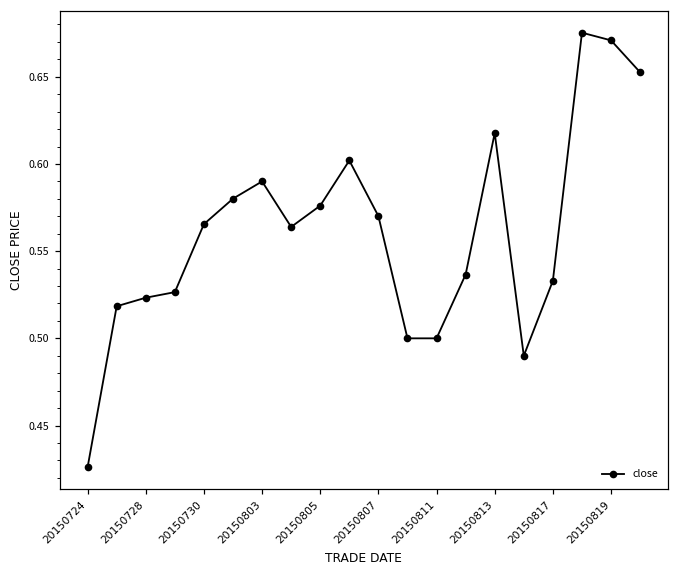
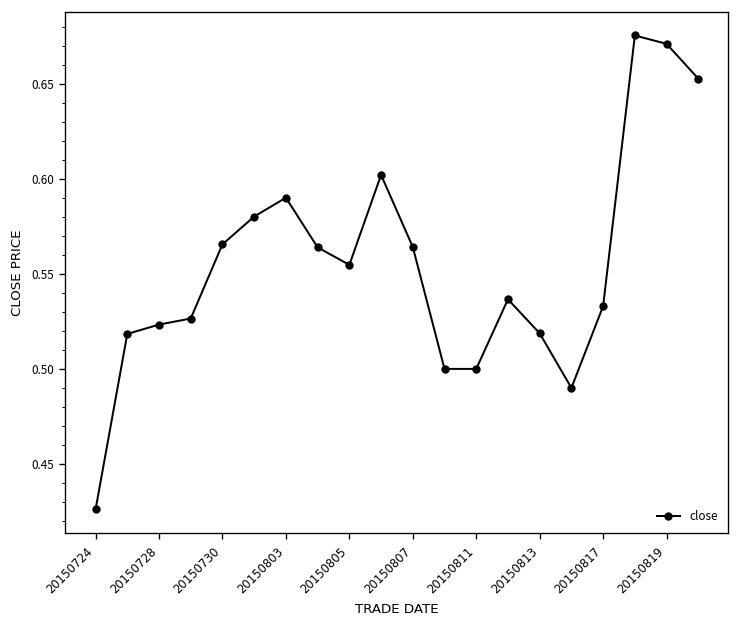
20150805: 0.576 -> 0.555
20150807: 0.570 -> 0.564
20150813: 0.618 -> 0.519
